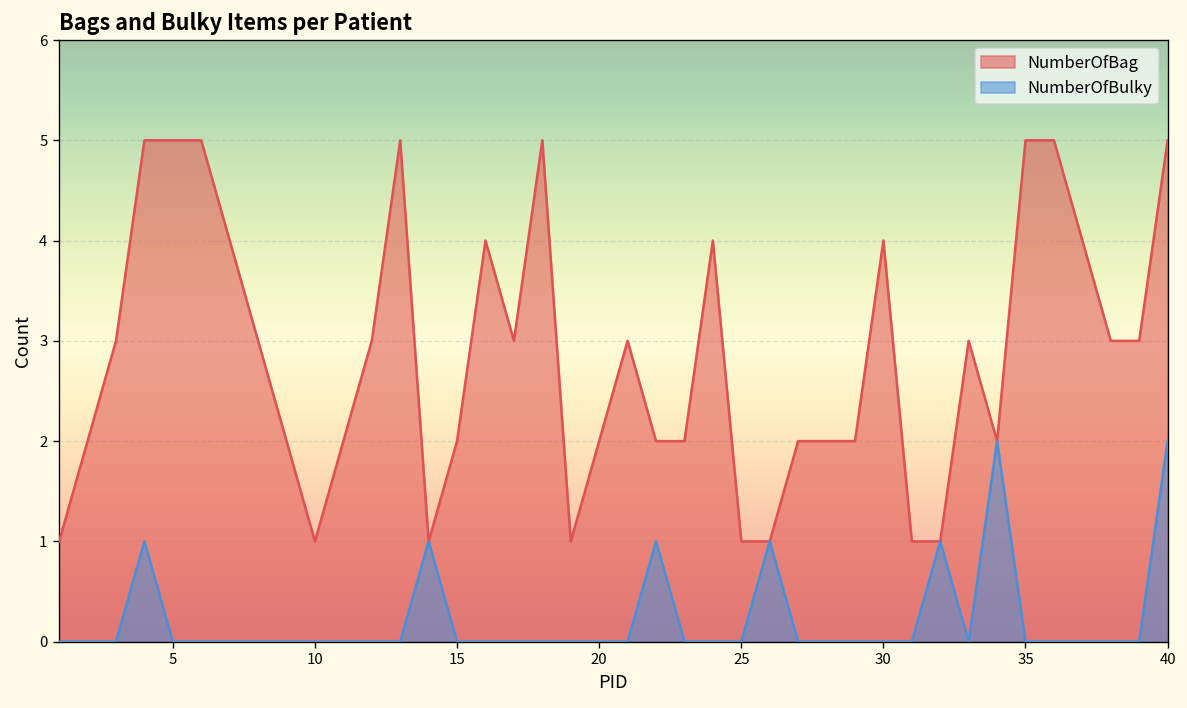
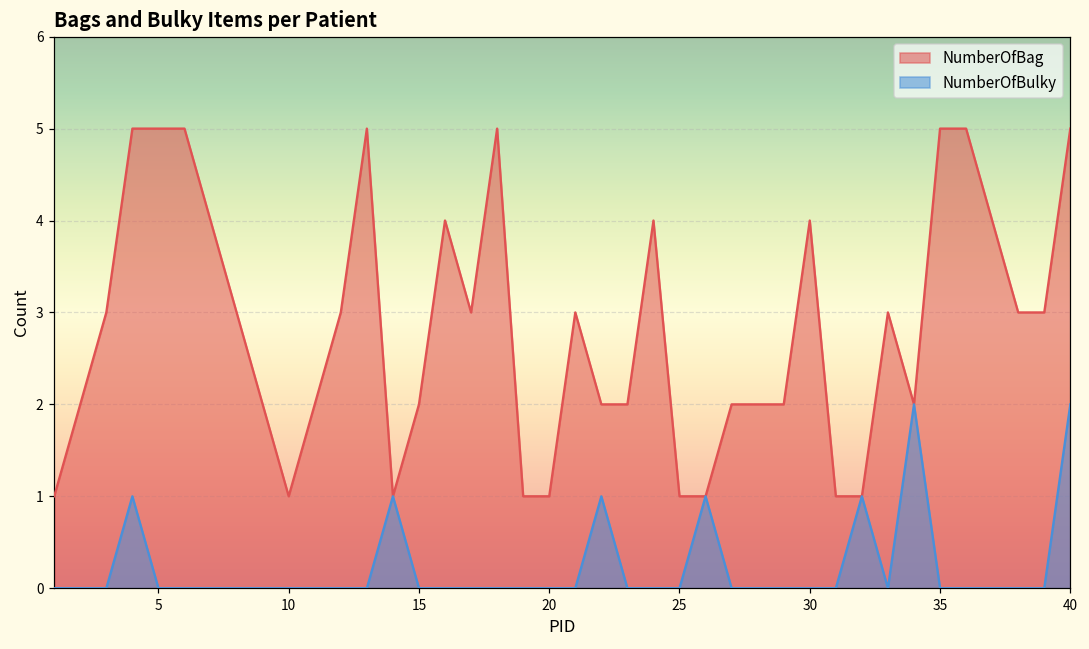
NumberOfBag, 20: 2 -> 1
